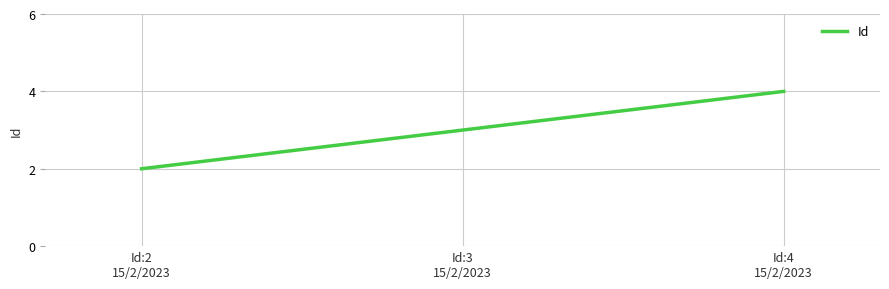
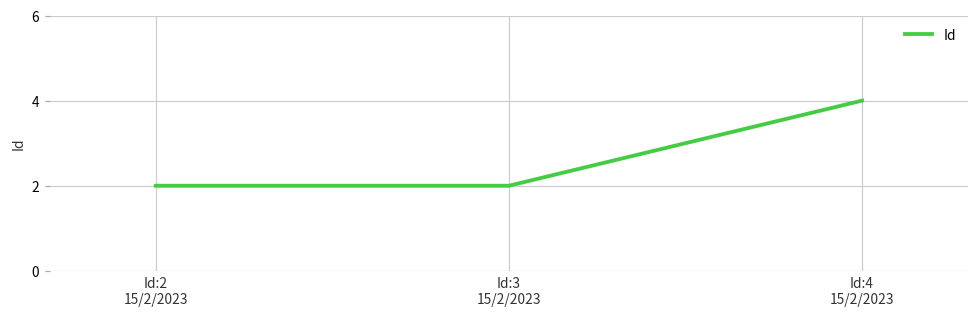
Id:3 15/2/2023: 3 -> 2
